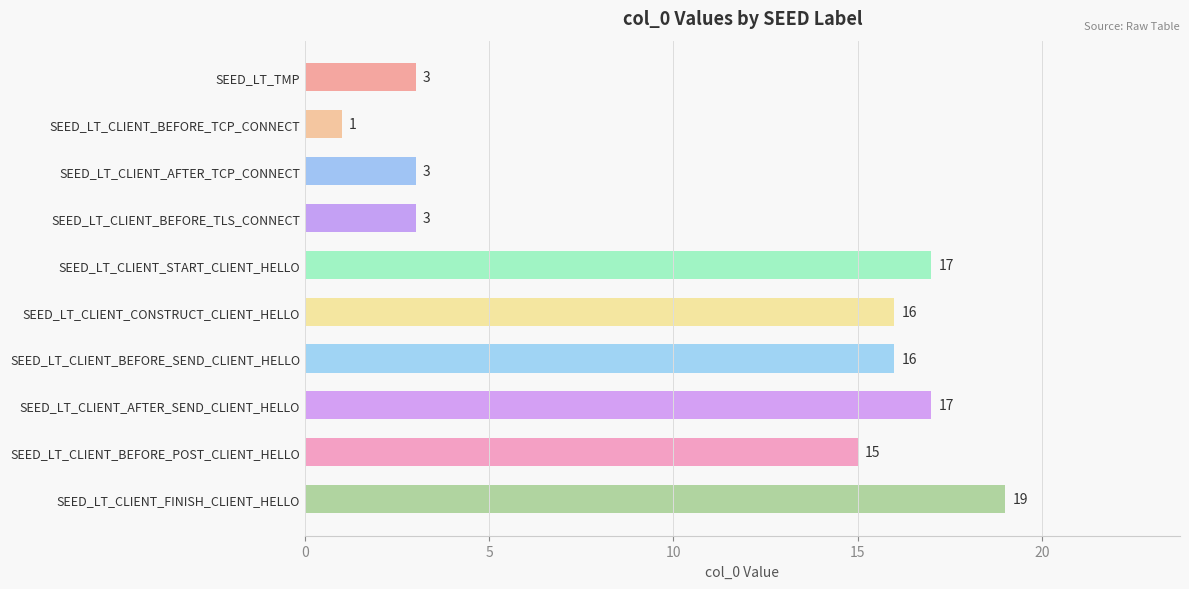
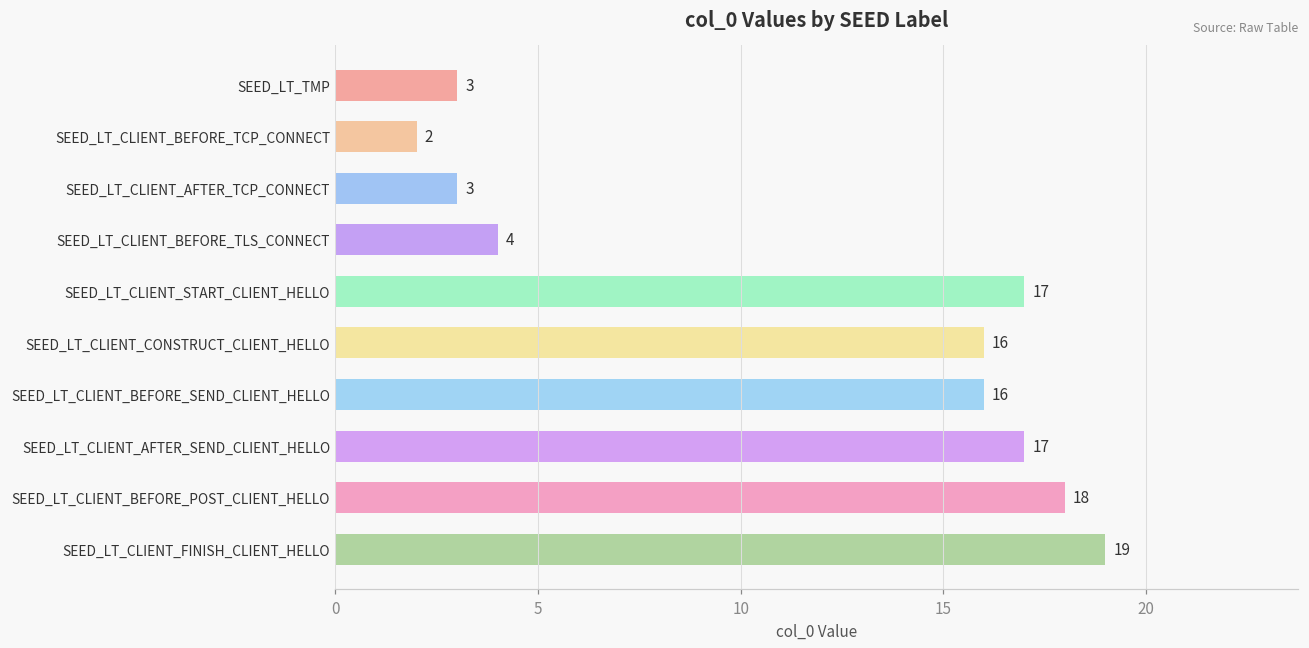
SEED_LT_CLIENT_BEFORE_TCP_CONNECT: 1 -> 2
SEED_LT_CLIENT_BEFORE_TLS_CONNECT: 3 -> 4
SEED_LT_CLIENT_BEFORE_POST_CLIENT_HELLO: 15 -> 18
